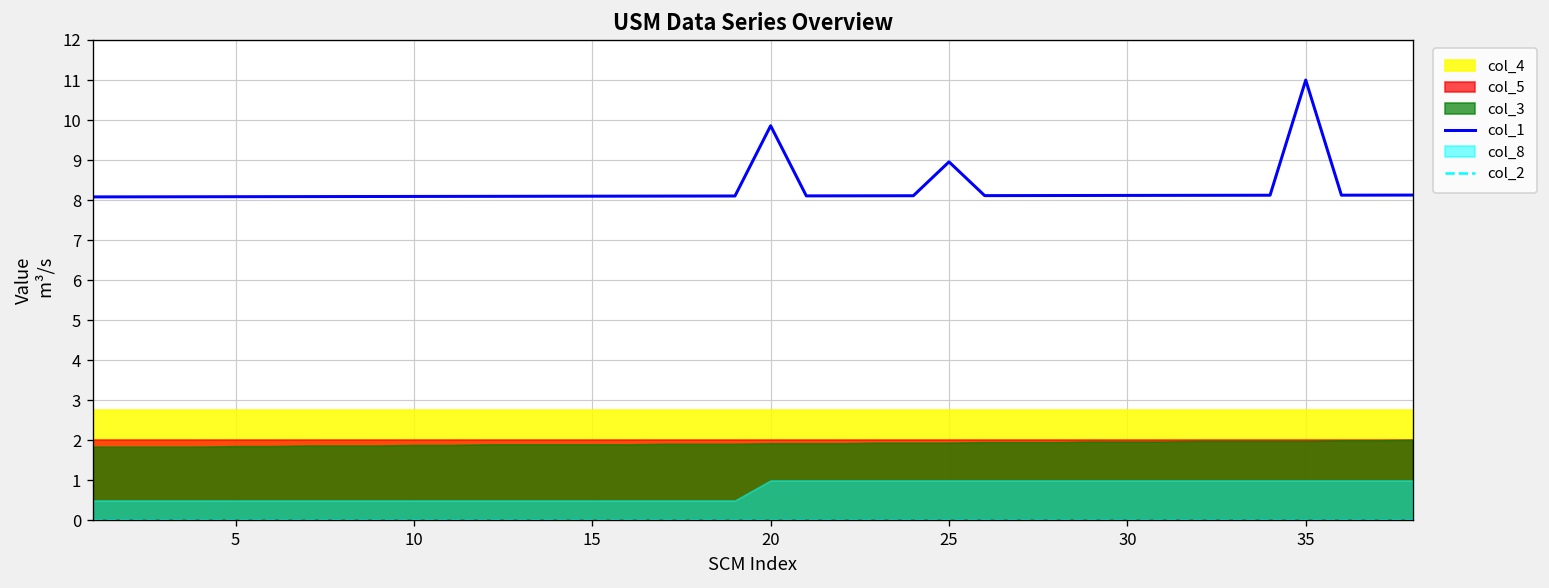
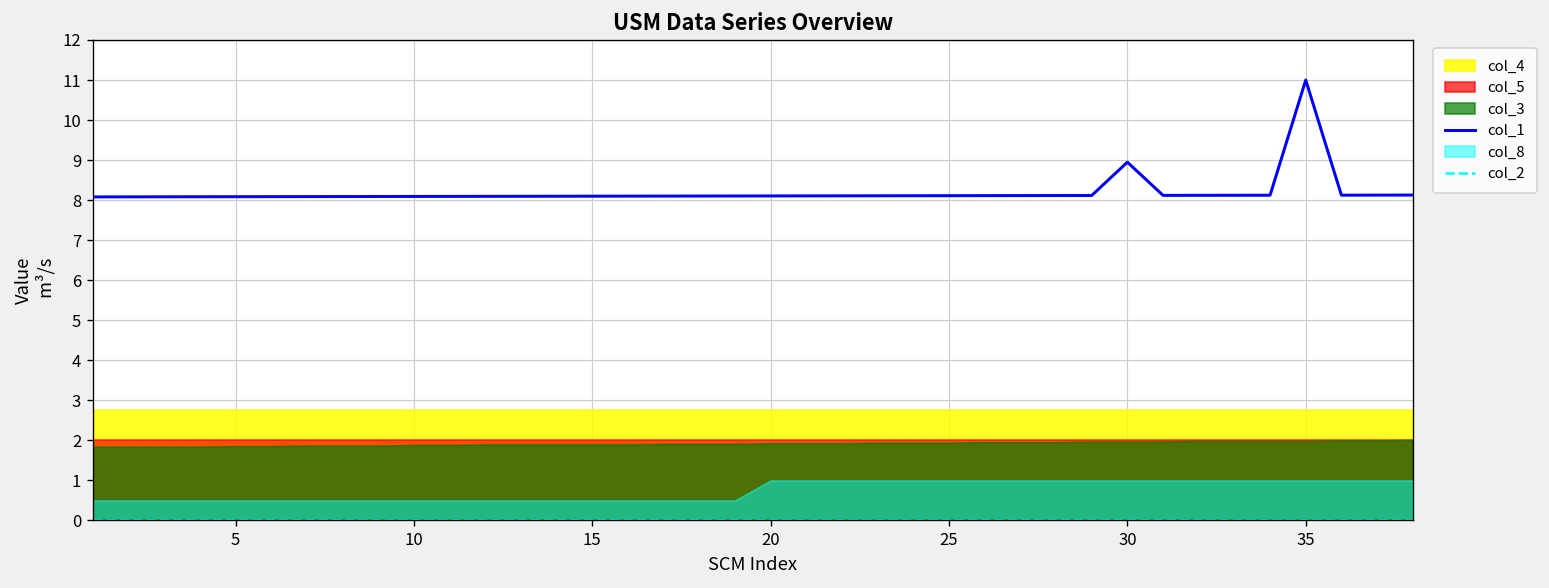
col_1, 20: 9.9 -> 8.1
col_1, 25: 9.0 -> 8.1
col_1, 30: 8.1 -> 8.9
